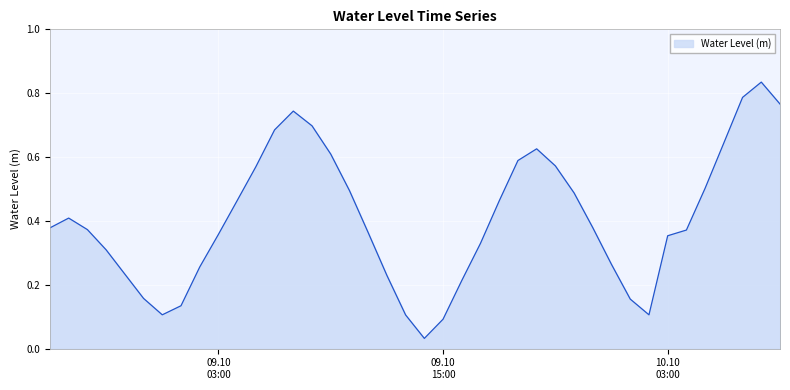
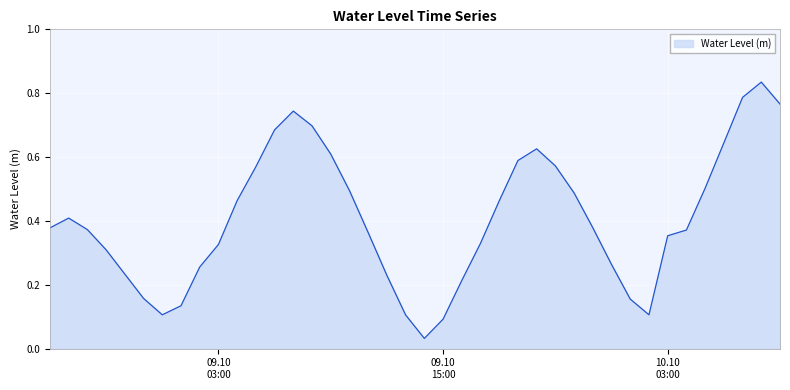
09.10 03:00: 0.36 -> 0.33
